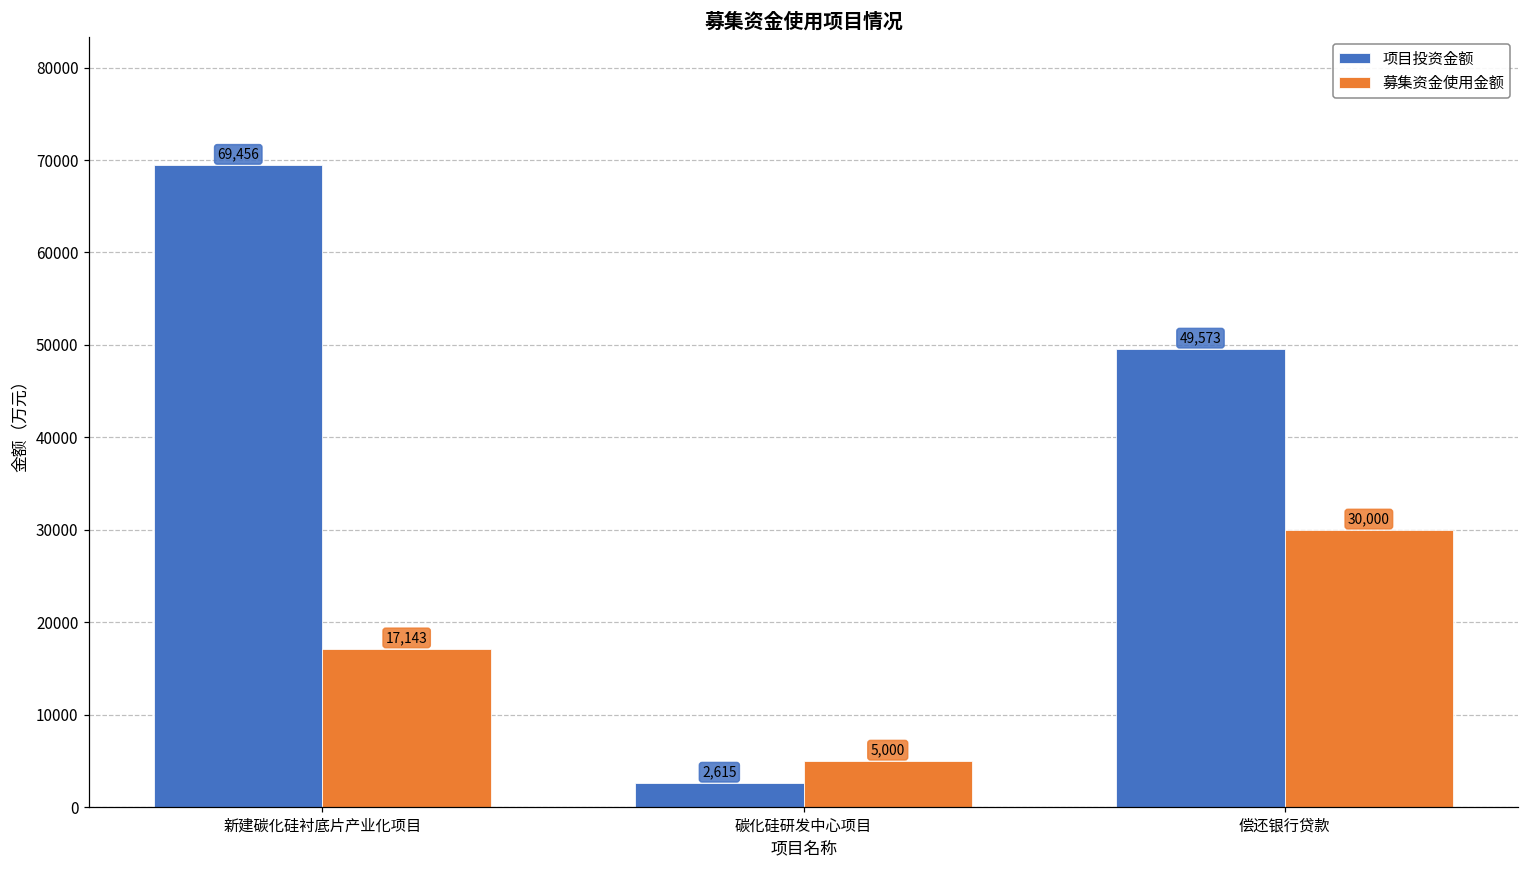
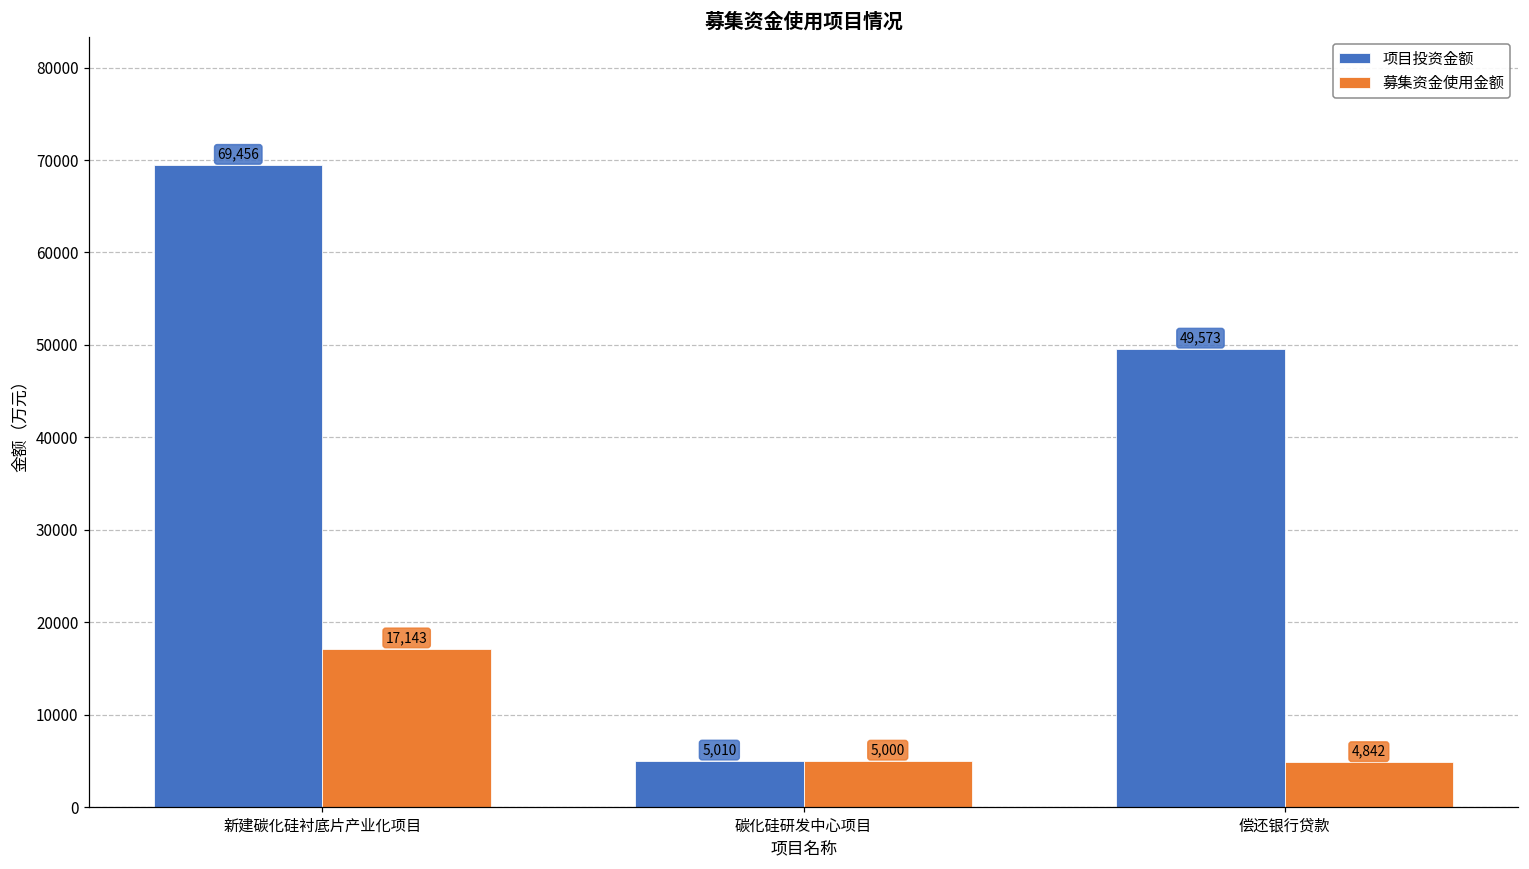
项目投资金额, 碳化硅研发中心项目: 2,615 -> 5,010
募集资金使用金额, 偿还银行贷款: 30,000 -> 4,842
